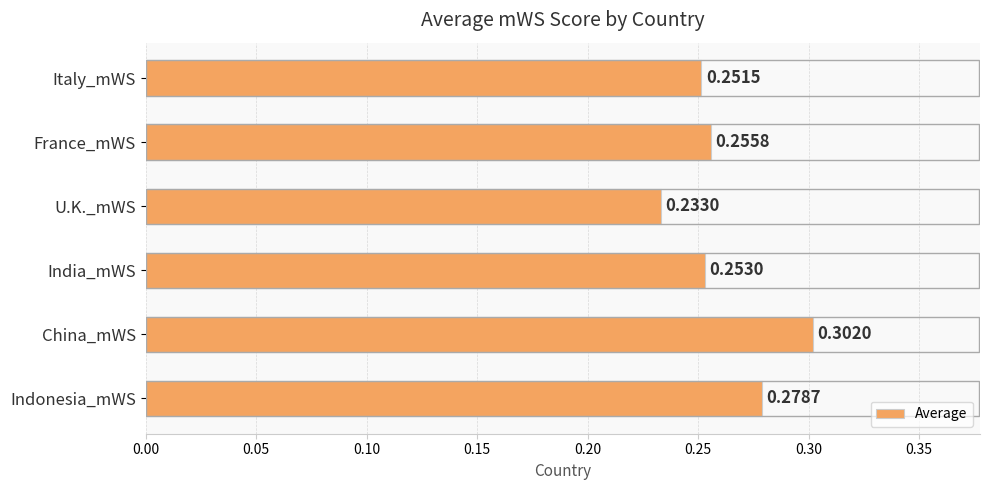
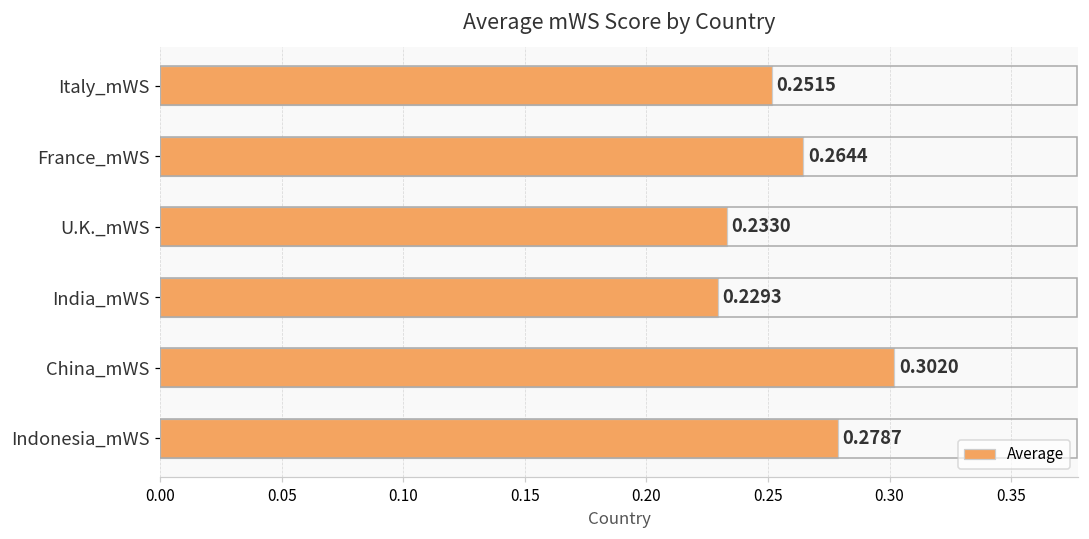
France_mWS: 0.2558 -> 0.2644
India_mWS: 0.2530 -> 0.2293
